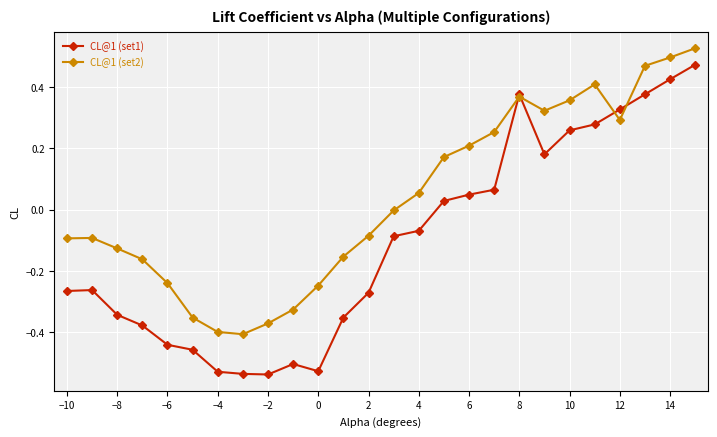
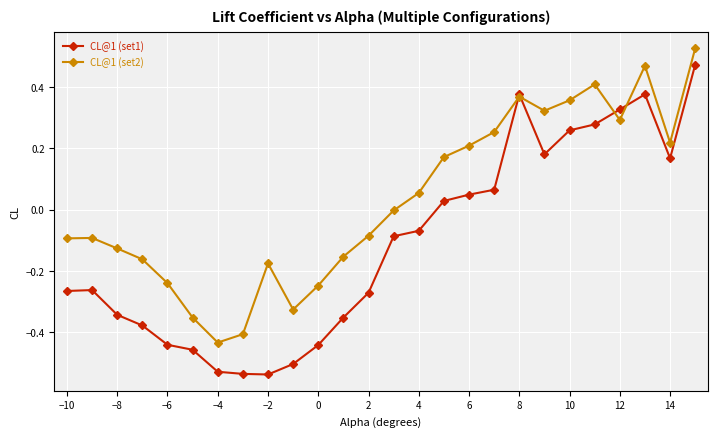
CL@1 (set2), −4: -0.40 -> -0.43
CL@1 (set2), −2: -0.37 -> -0.18
CL@1 (set1), 0: -0.53 -> -0.44
CL@1 (set1), 14: 0.43 -> 0.17
CL@1 (set2), 14: 0.50 -> 0.22
